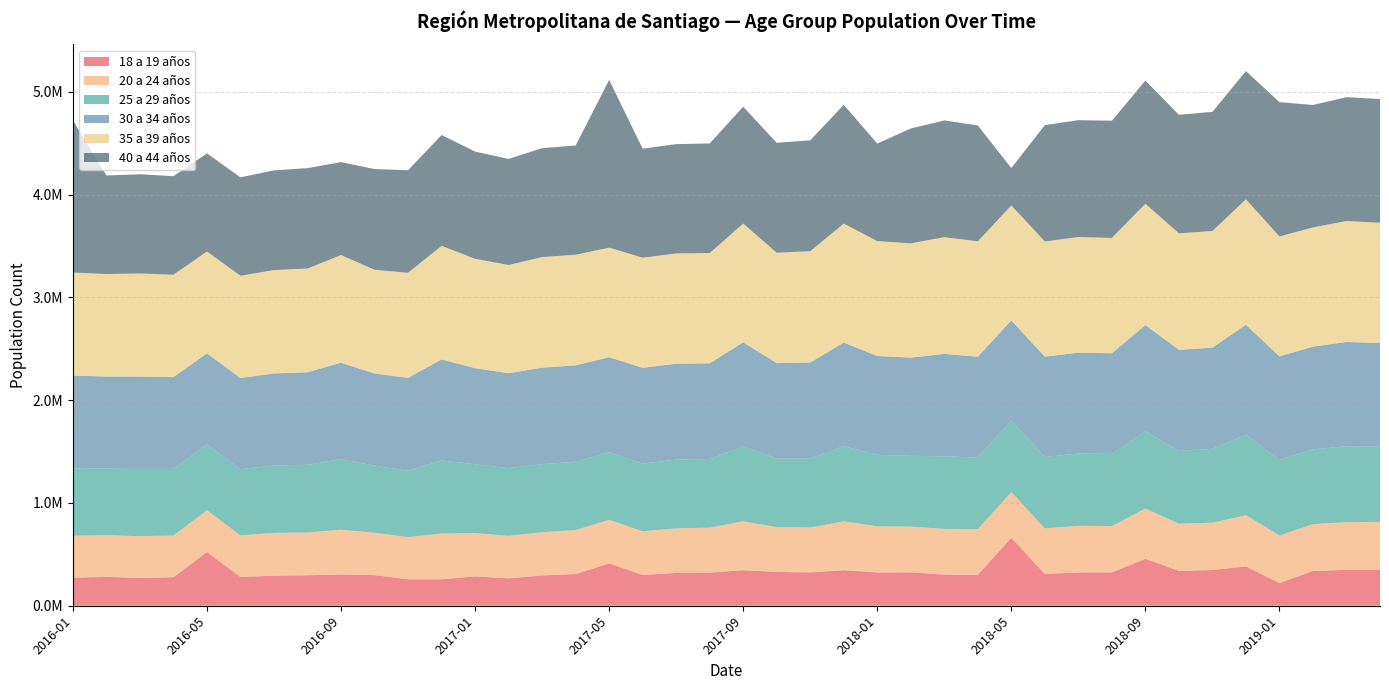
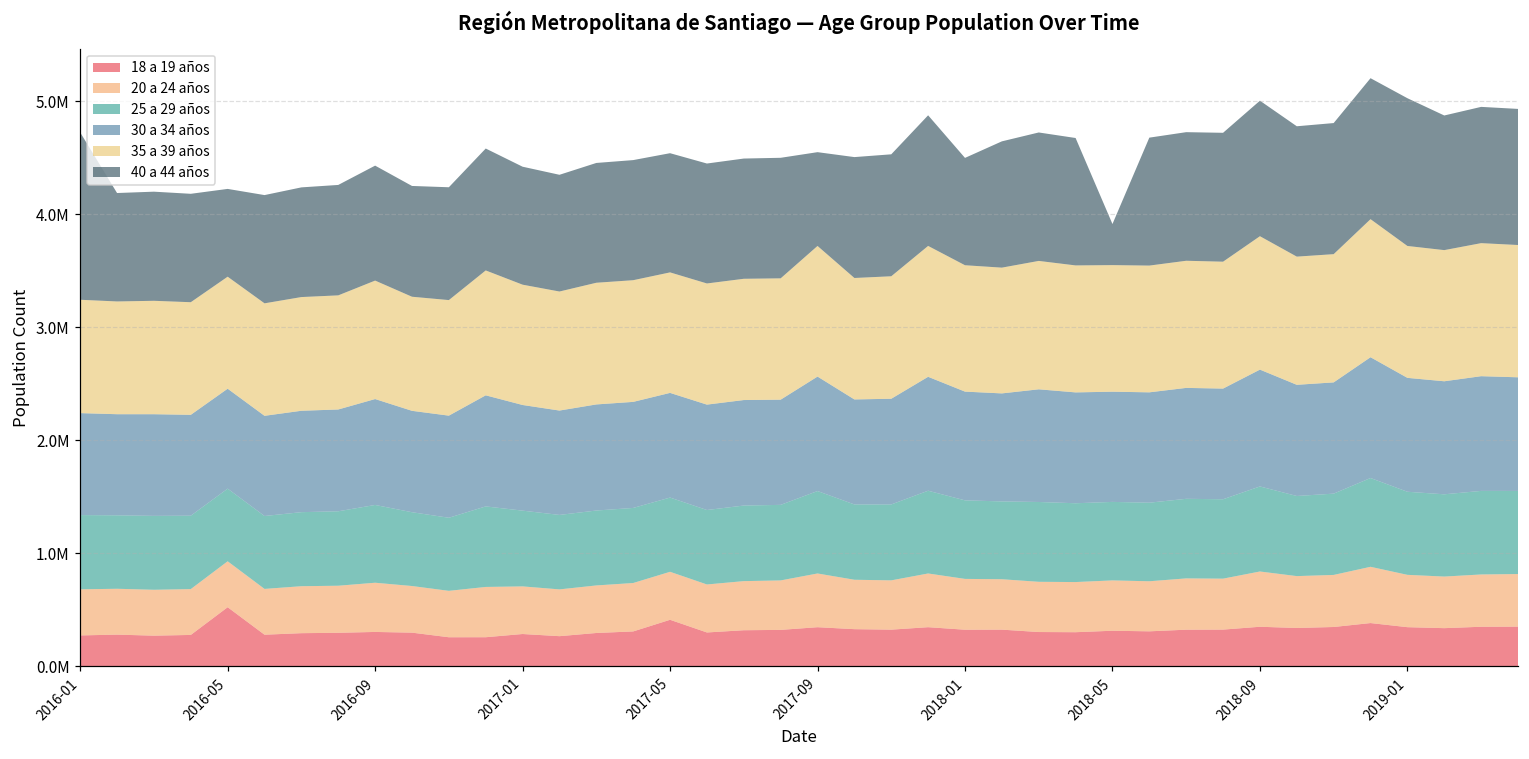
40 a 44 años, 2016-05: 950000 -> 780000
40 a 44 años, 2016-09: 900000 -> 1020000
40 a 44 años, 2017-05: 1630000 -> 1050000
40 a 44 años, 2017-09: 1140000 -> 830000
18 a 19 años, 2018-05: 660000 -> 310000
18 a 19 años, 2018-09: 460000 -> 350000
18 a 19 años, 2019-01: 220000 -> 350000
